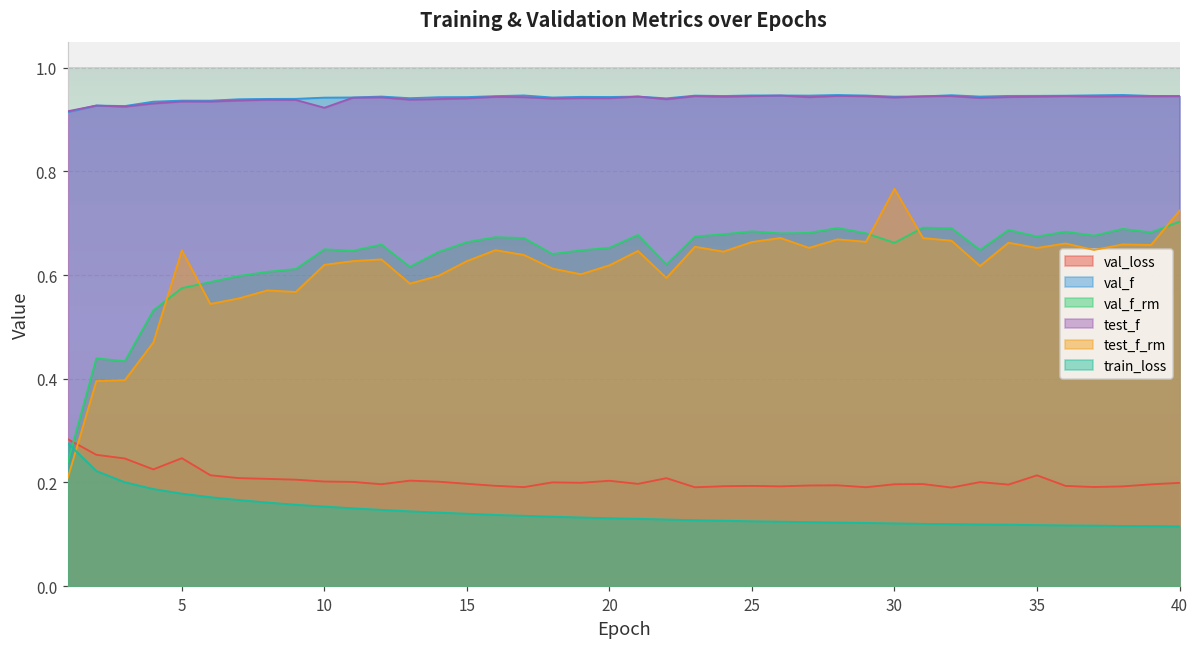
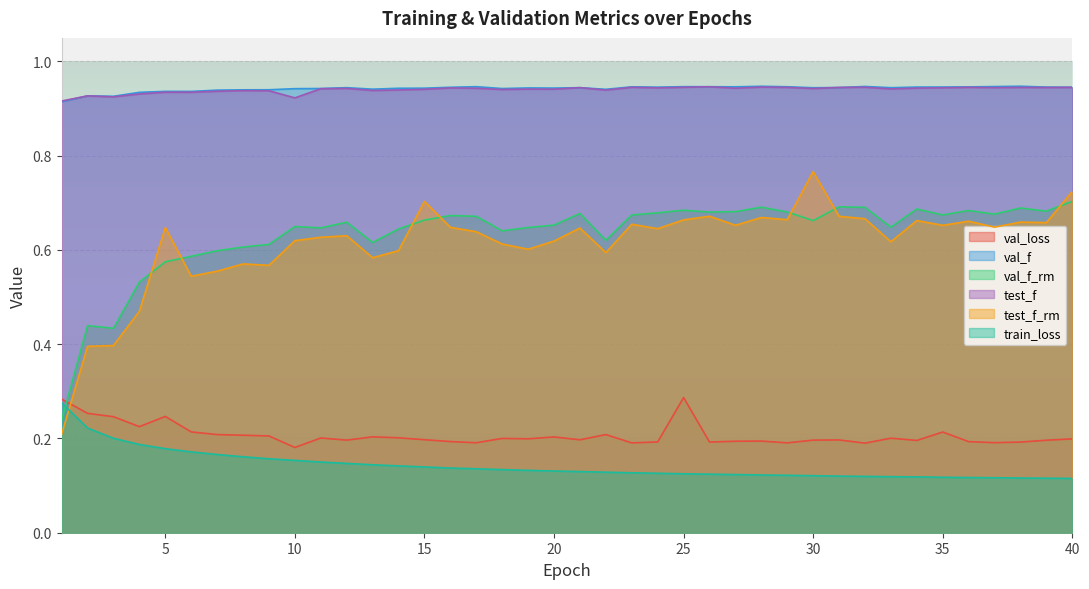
val_loss, 10: 0.20 -> 0.18
test_f_rm, 15: 0.63 -> 0.70
val_loss, 25: 0.19 -> 0.29
